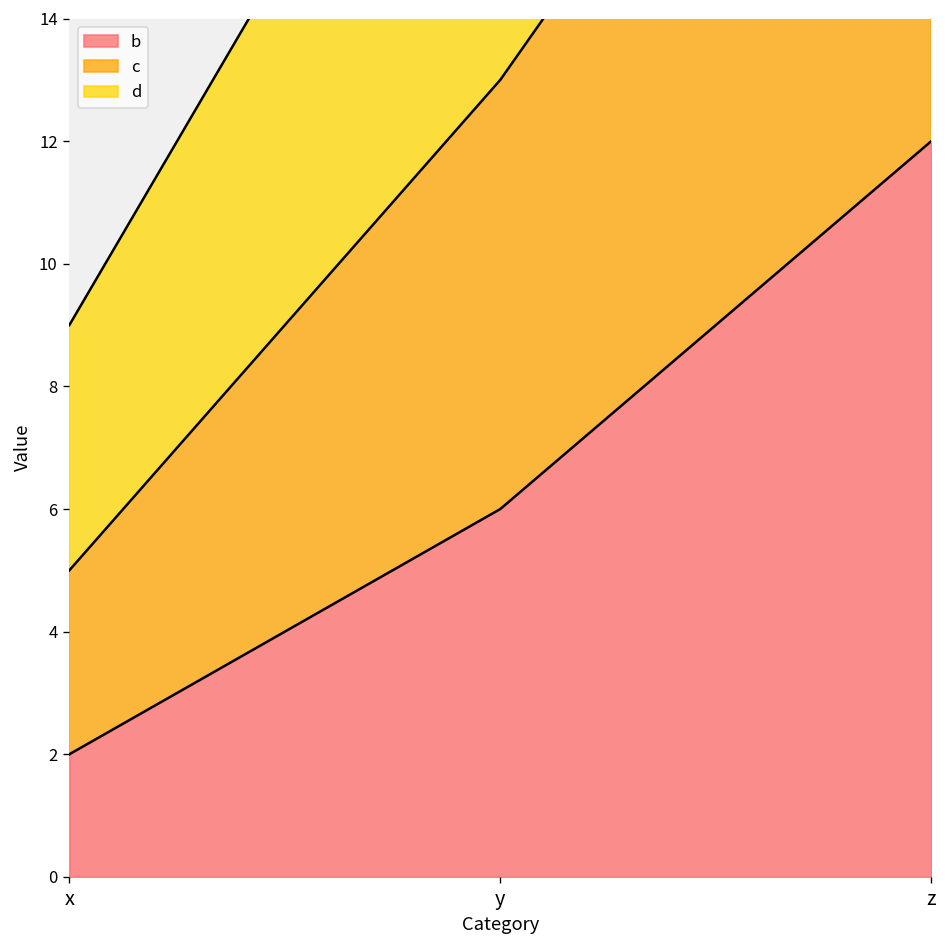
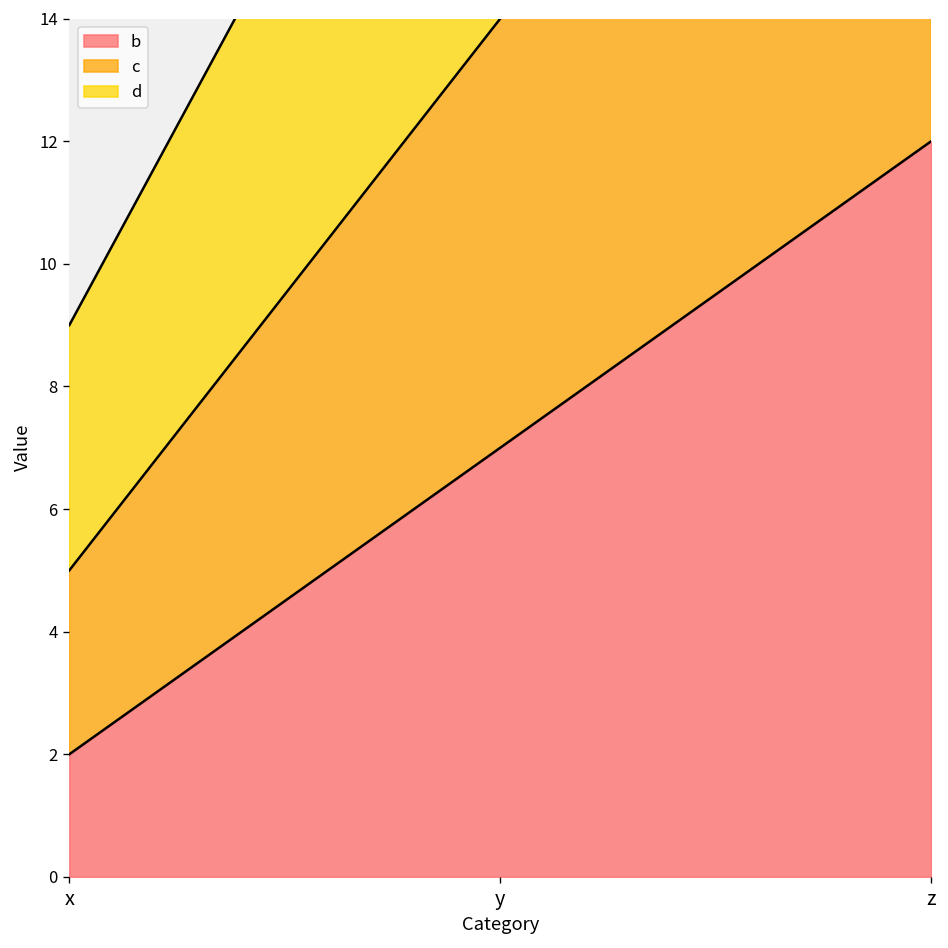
b, y: 6 -> 7
